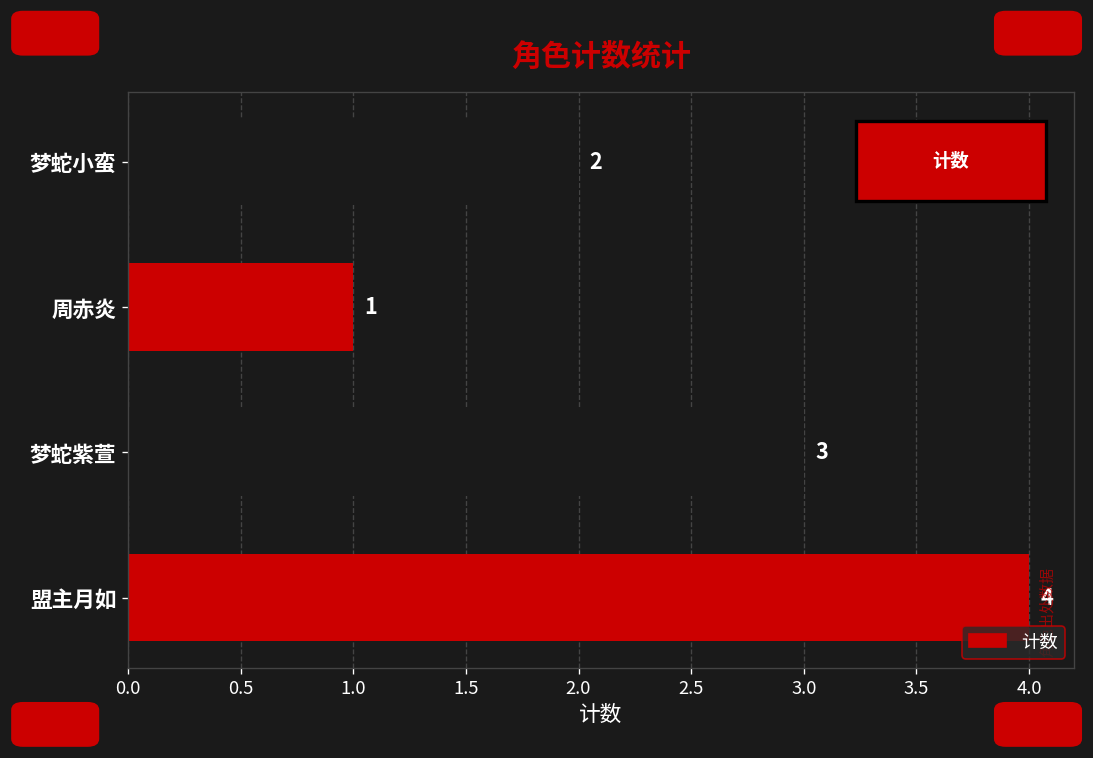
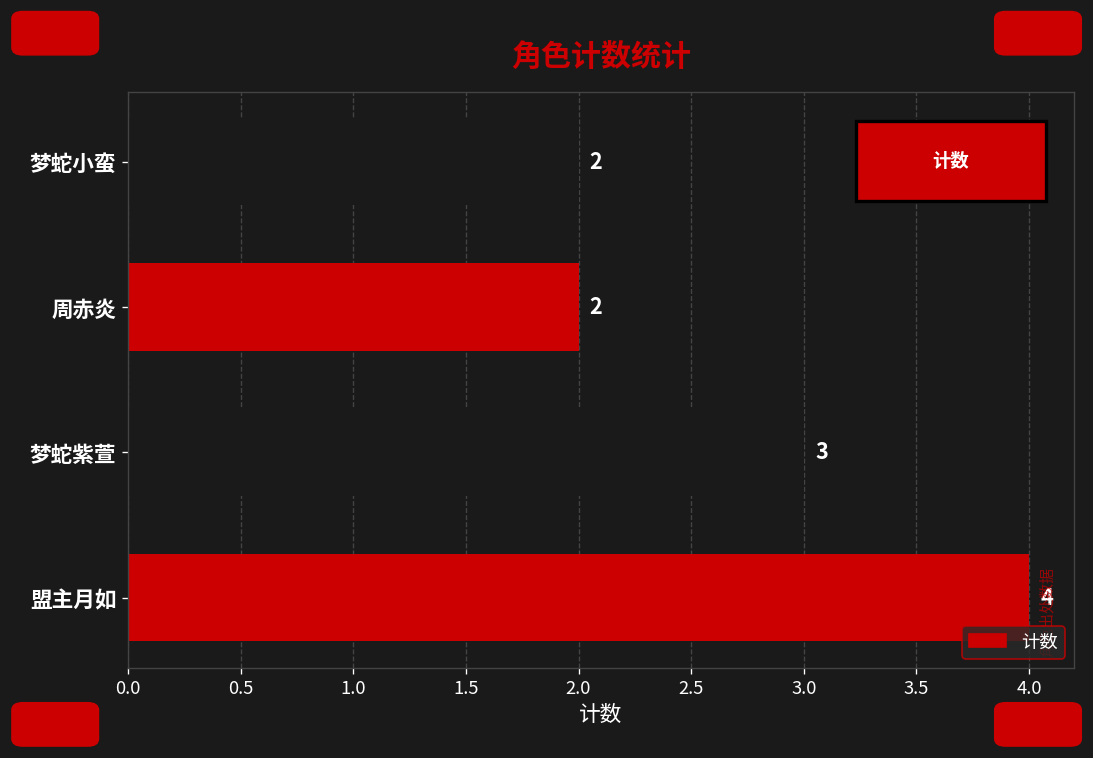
周赤炎: 1 -> 2
